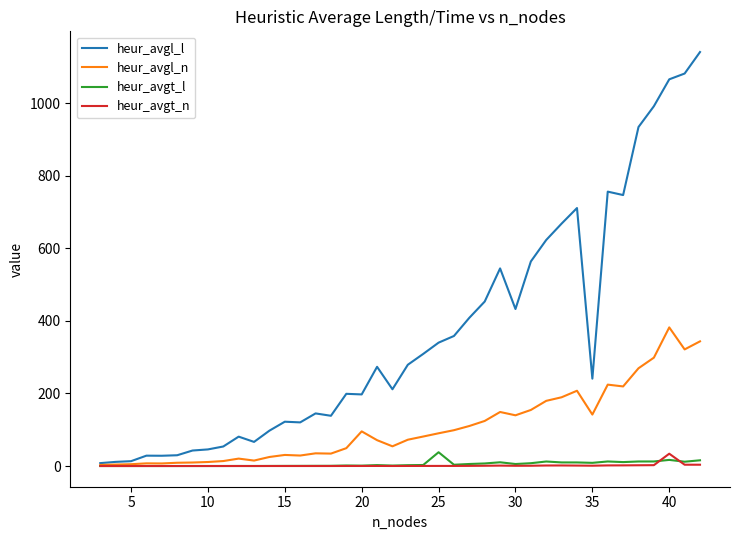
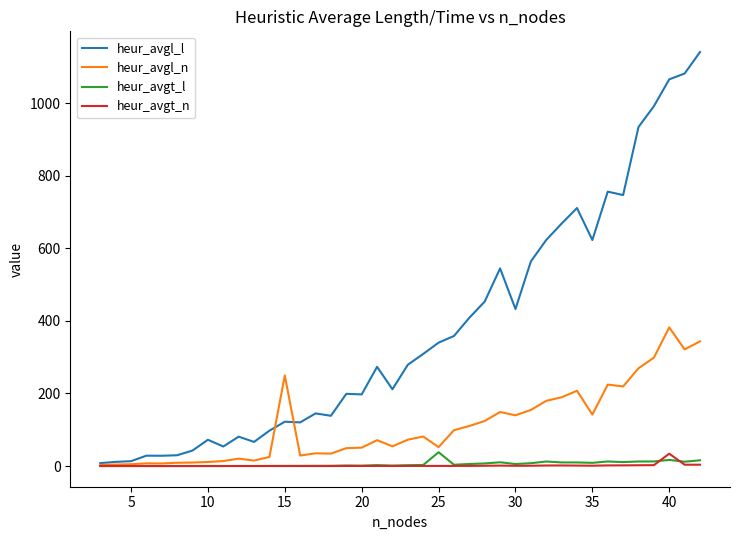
heur_avgl_l, 10: 50 -> 70
heur_avgl_n, 15: 30 -> 250
heur_avgl_n, 20: 100 -> 50
heur_avgl_n, 25: 90 -> 50
heur_avgl_l, 35: 240 -> 620
